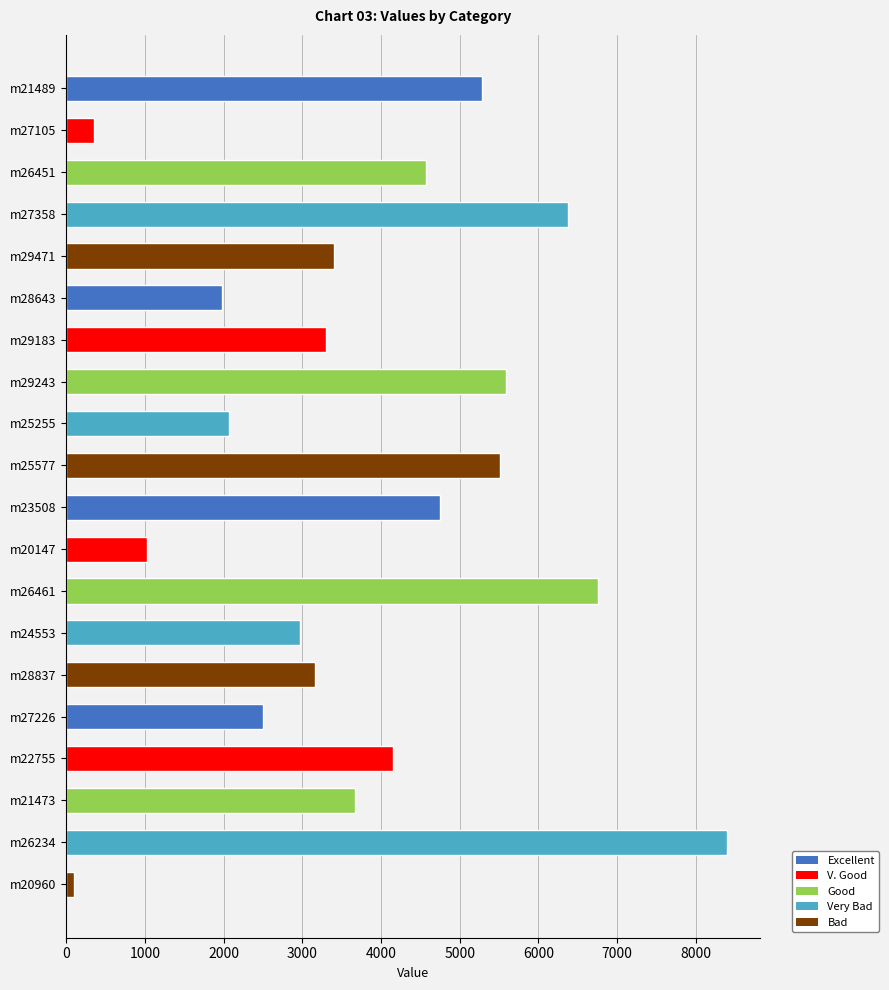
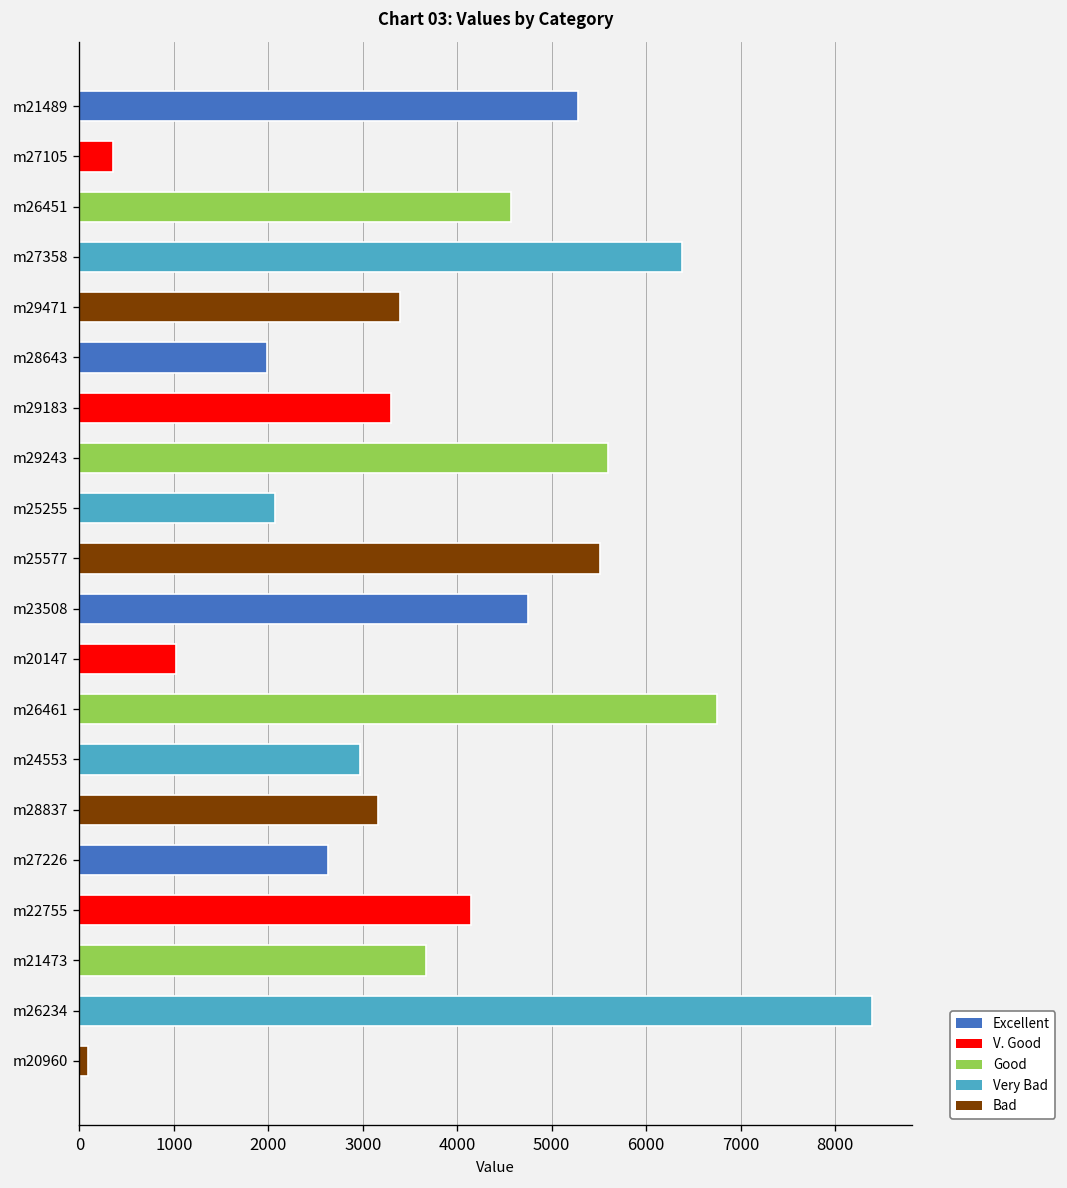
m27226: 2500 -> 2600
